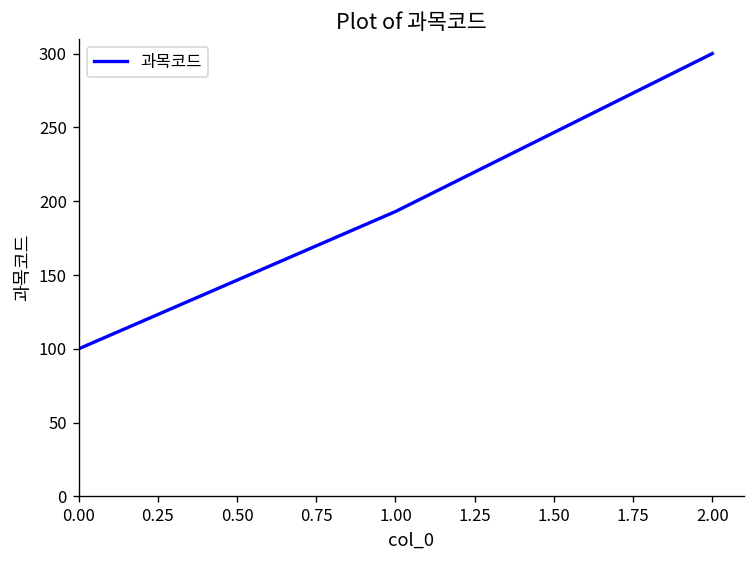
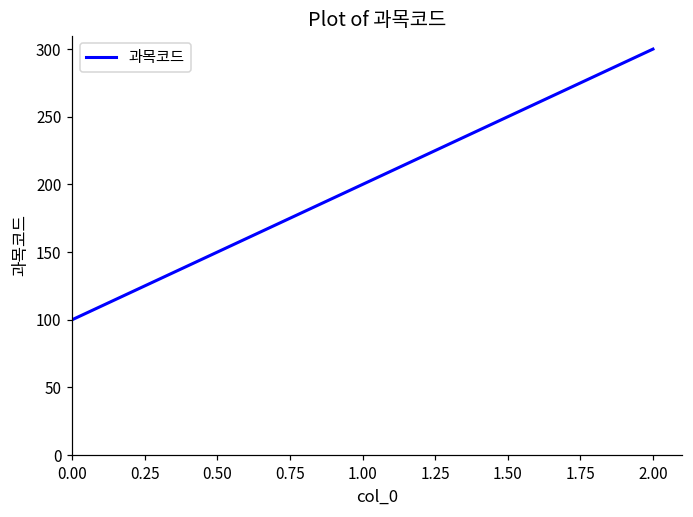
1.00: 193 -> 200
